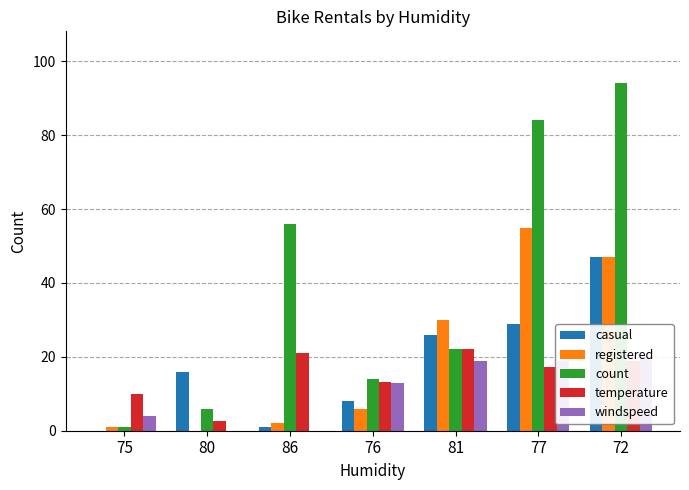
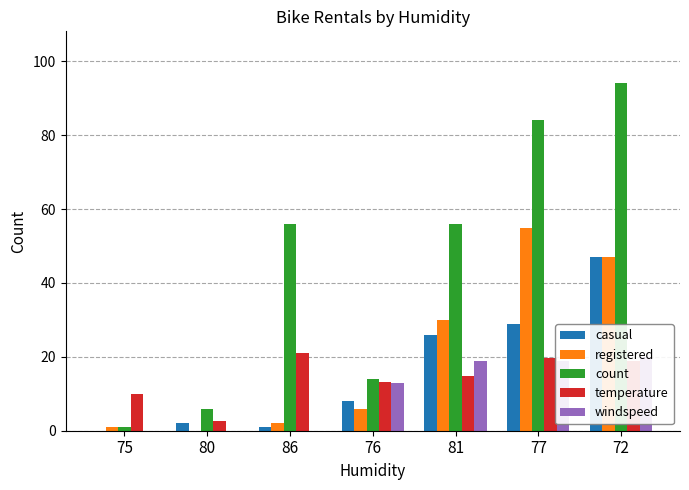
windspeed, 75: 4 -> 0
casual, 80: 16 -> 2
count, 81: 22 -> 56
temperature, 81: 22 -> 15
temperature, 77: 17 -> 20
